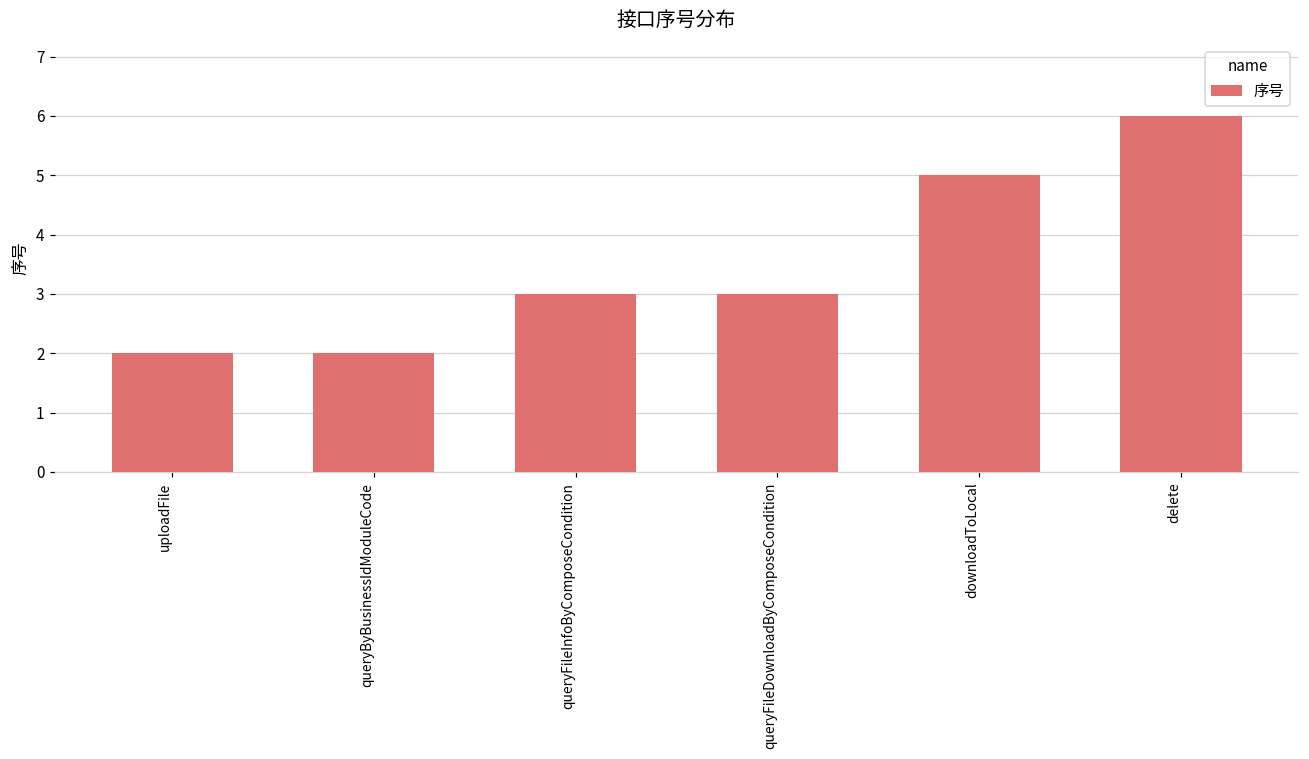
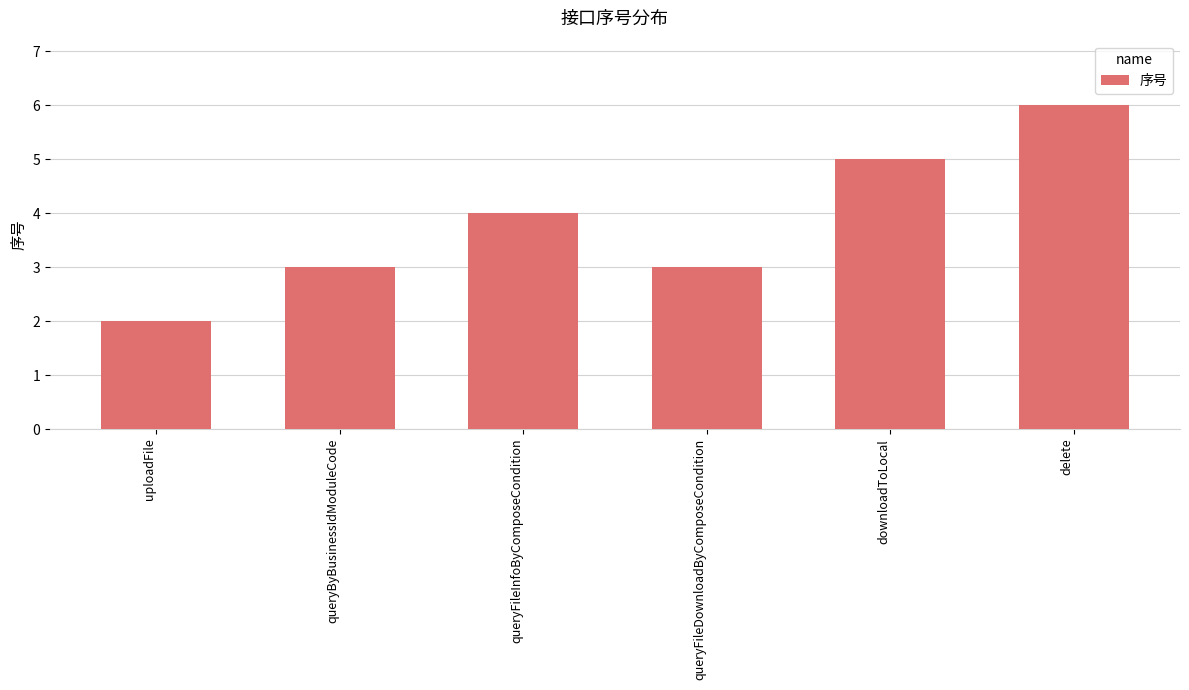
queryByBusinessIdModuleCode: 2 -> 3
queryFileInfoByComposeCondition: 3 -> 4
